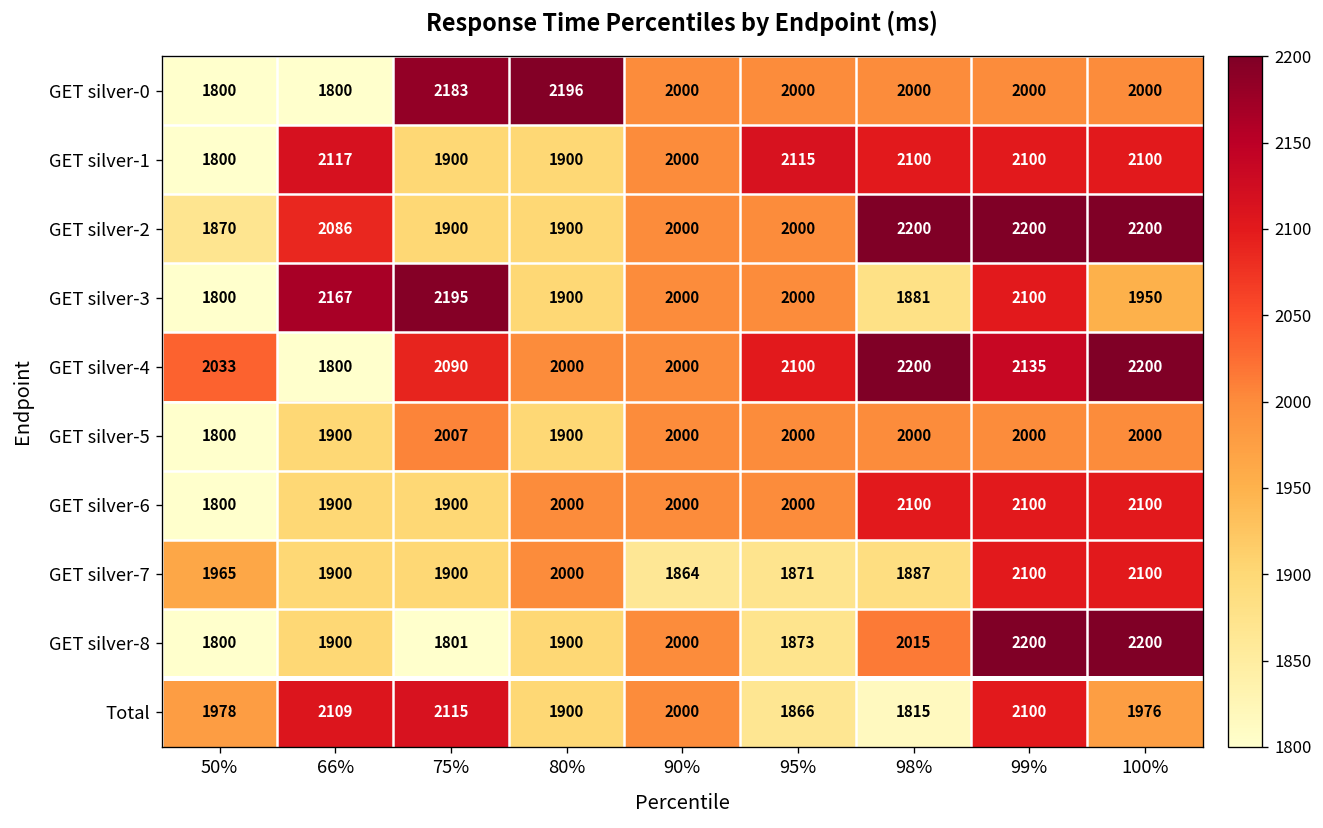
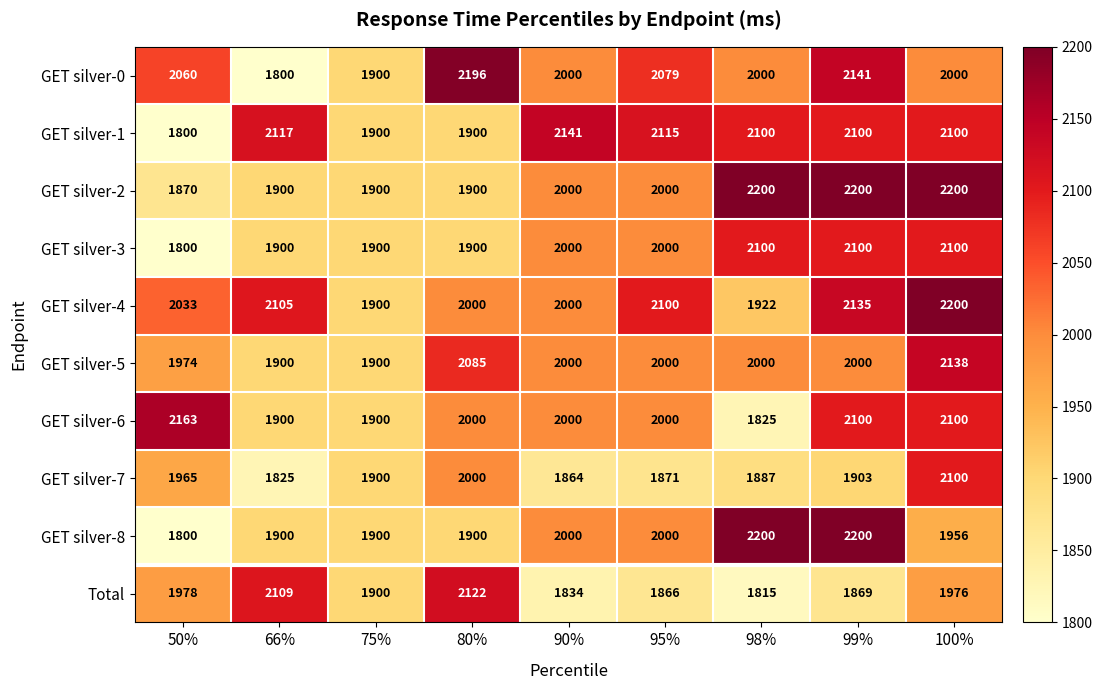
GET silver-0, 50%: 1800 -> 2060
GET silver-0, 75%: 2183 -> 1900
GET silver-0, 95%: 2000 -> 2079
GET silver-0, 99%: 2000 -> 2141
GET silver-1, 90%: 2000 -> 2141
GET silver-2, 66%: 2086 -> 1900
GET silver-3, 66%: 2167 -> 1900
GET silver-3, 75%: 2195 -> 1900
GET silver-3, 98%: 1881 -> 2100
GET silver-3, 100%: 1950 -> 2100
GET silver-4, 66%: 1800 -> 2105
GET silver-4, 75%: 2090 -> 1900
GET silver-4, 98%: 2200 -> 1922
GET silver-5, 50%: 1800 -> 1974
GET silver-5, 75%: 2007 -> 1900
GET silver-5, 80%: 1900 -> 2085
GET silver-5, 100%: 2000 -> 2138
GET silver-6, 50%: 1800 -> 2163
GET silver-6, 98%: 2100 -> 1825
GET silver-7, 66%: 1900 -> 1825
GET silver-7, 99%: 2100 -> 1903
GET silver-8, 75%: 1801 -> 1900
GET silver-8, 95%: 1873 -> 2000
GET silver-8, 98%: 2015 -> 2200
GET silver-8, 100%: 2200 -> 1956
Total, 75%: 2115 -> 1900
Total, 80%: 1900 -> 2122
Total, 90%: 2000 -> 1834
Total, 99%: 2100 -> 1869
